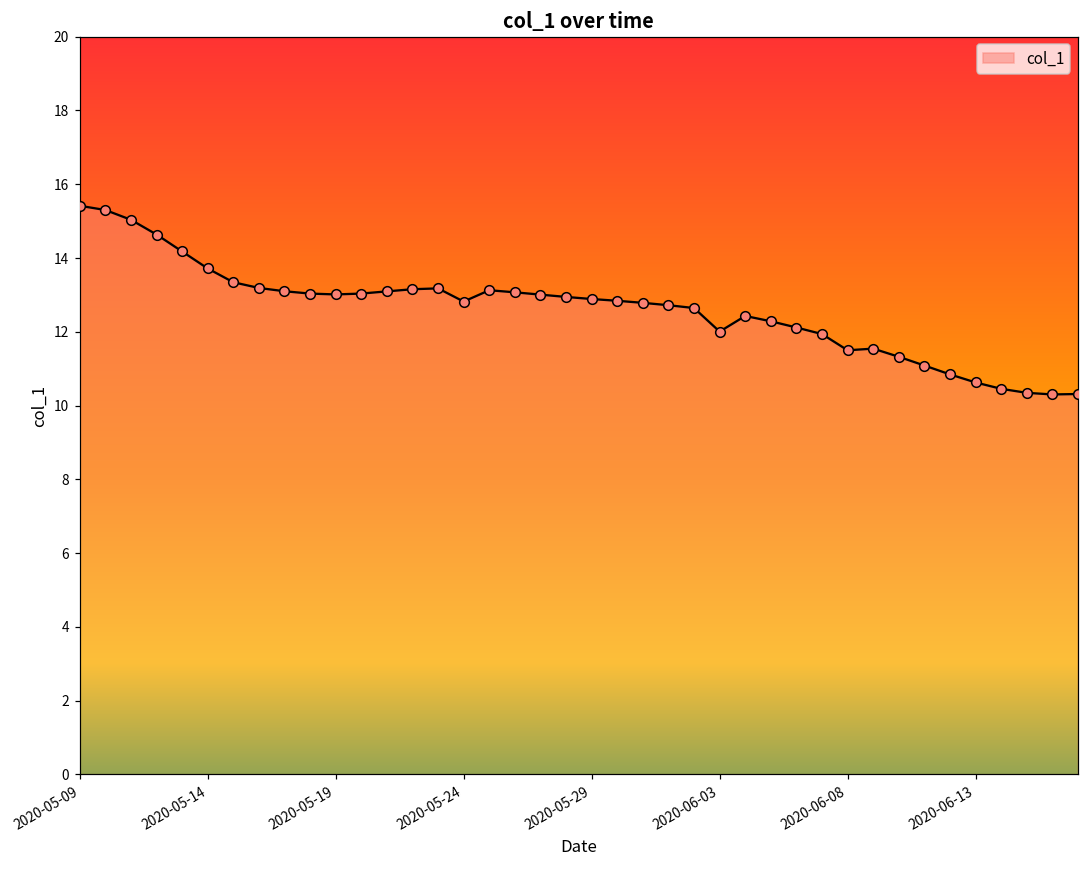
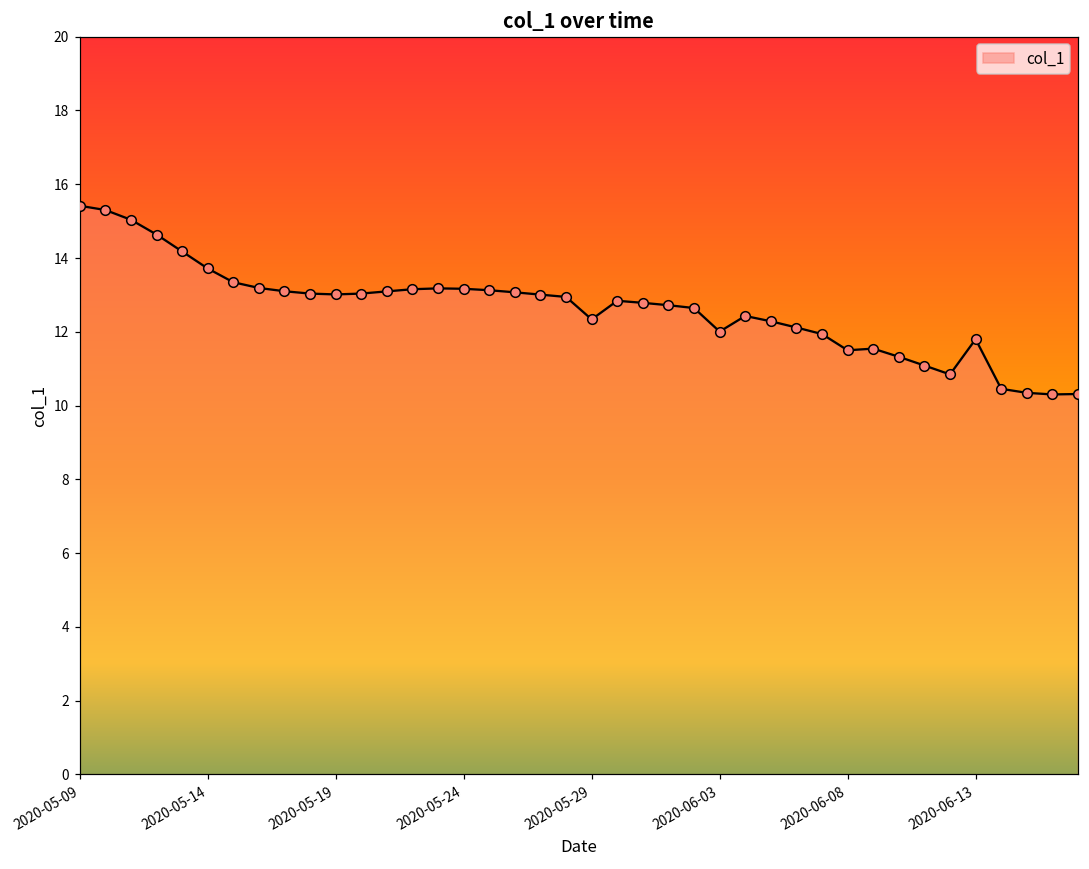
2020-05-24: 12.8 -> 13.2
2020-05-29: 12.9 -> 12.3
2020-06-13: 10.6 -> 11.8
